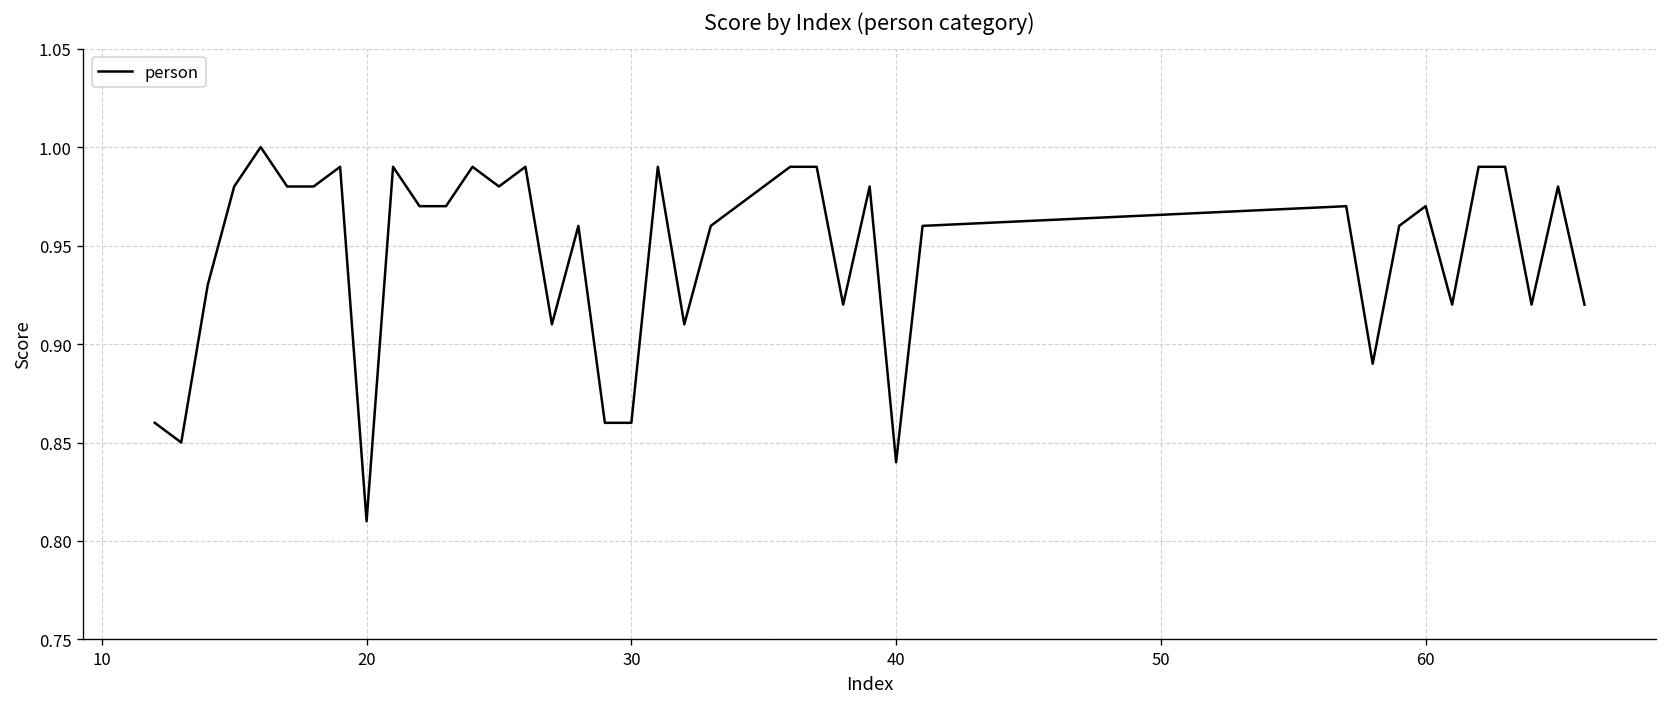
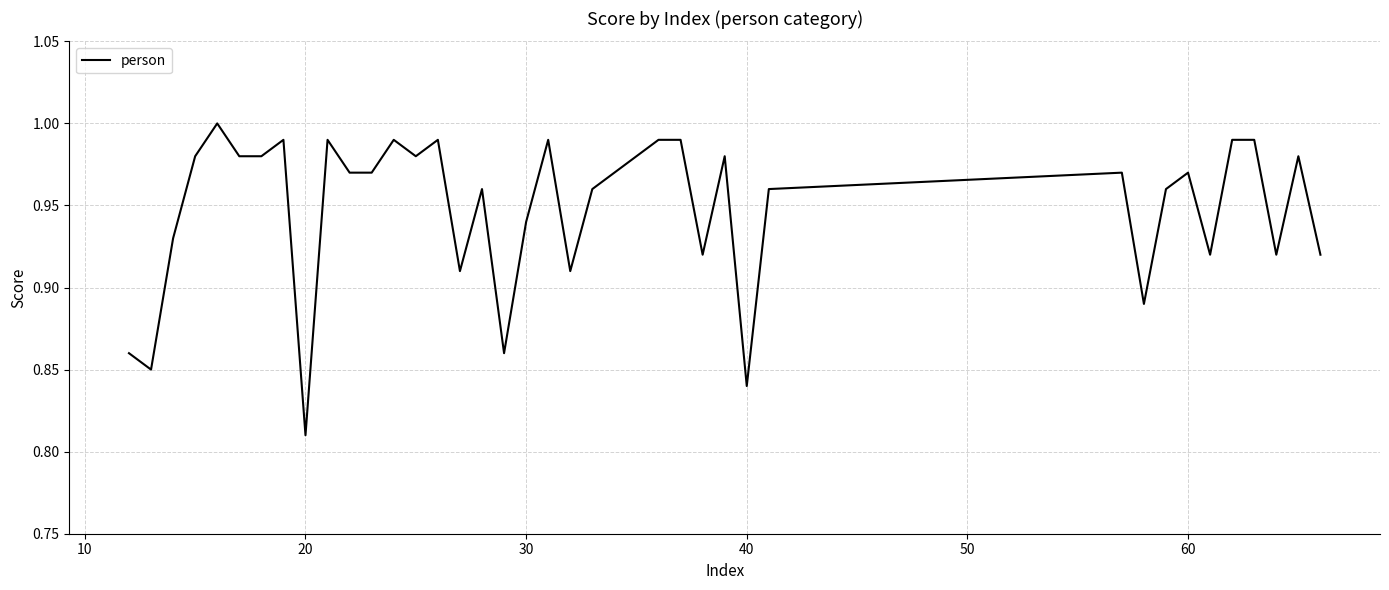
30: 0.86 -> 0.94
